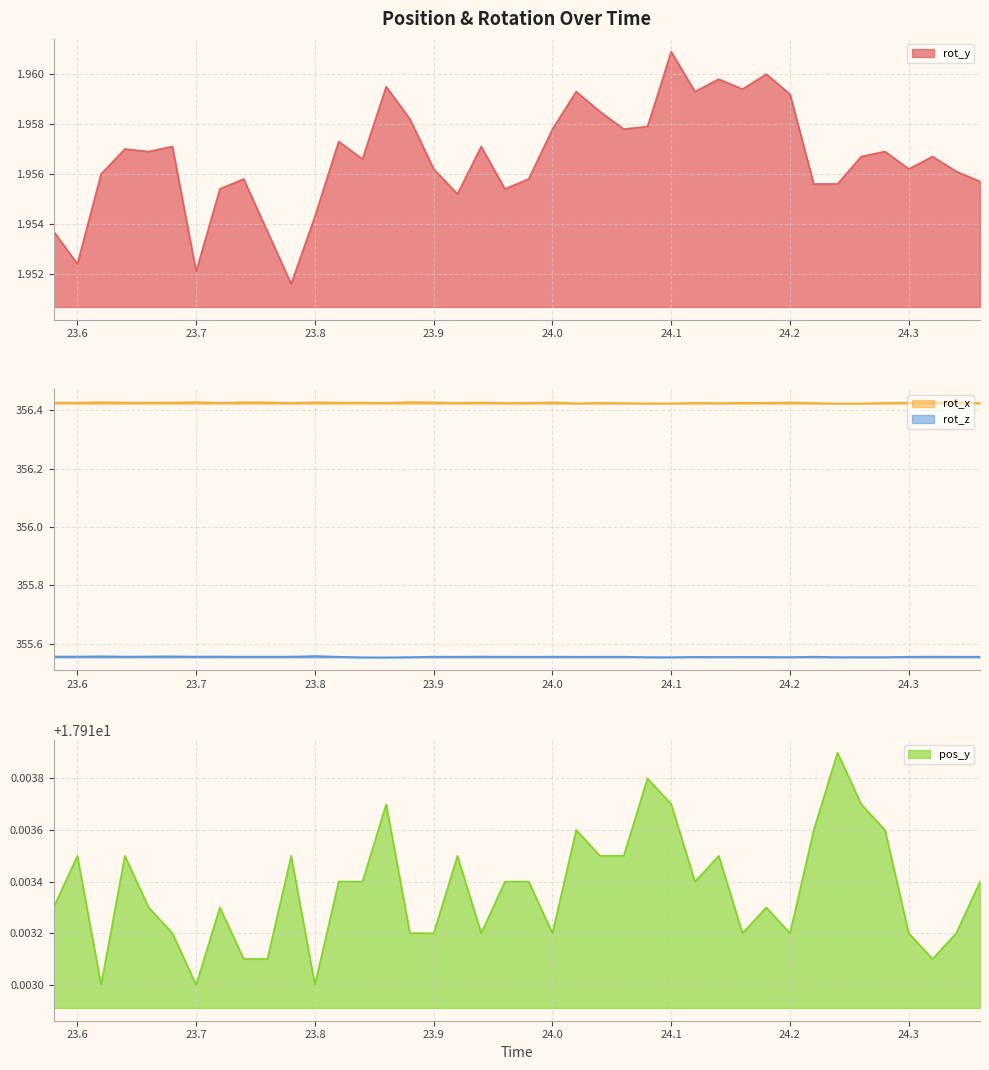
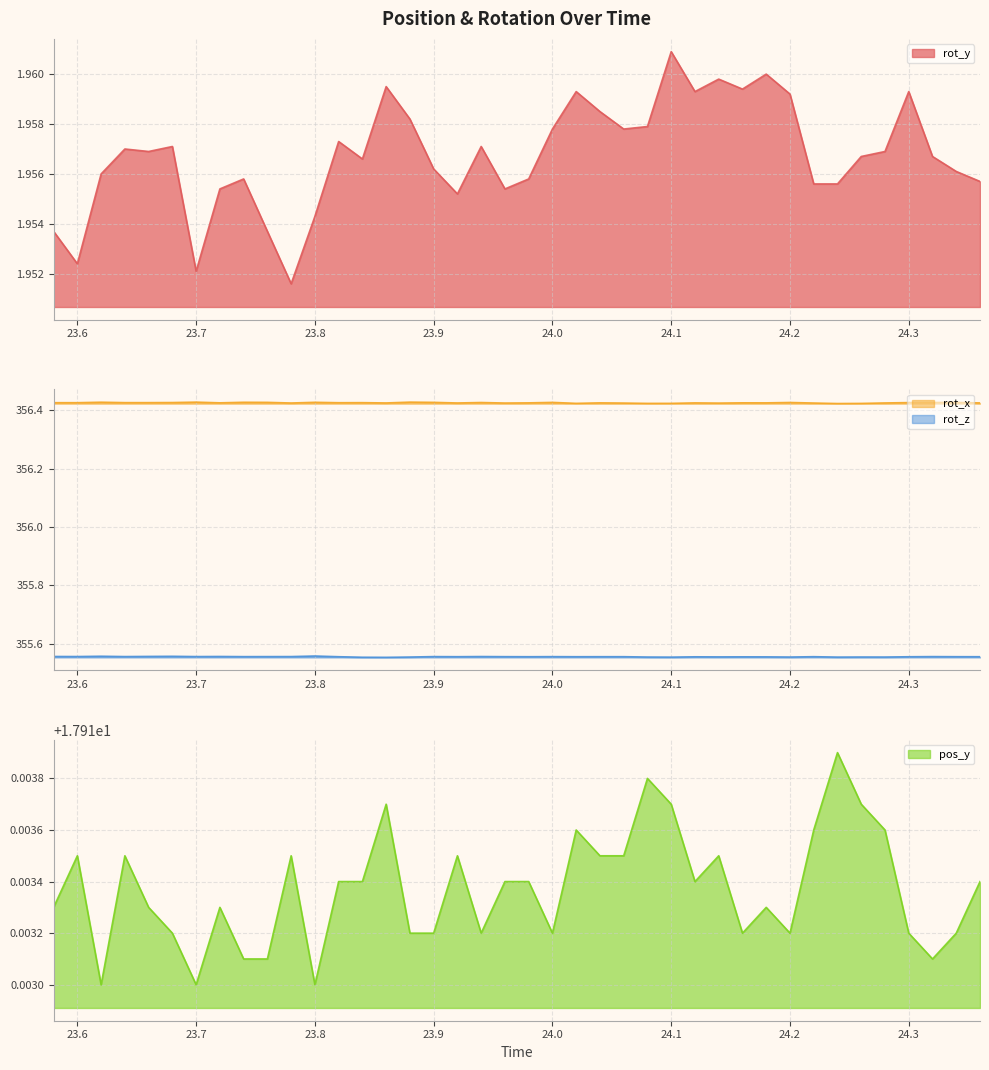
Position & Rotation Over Time, 24.3: 1.9562 -> 1.9593
